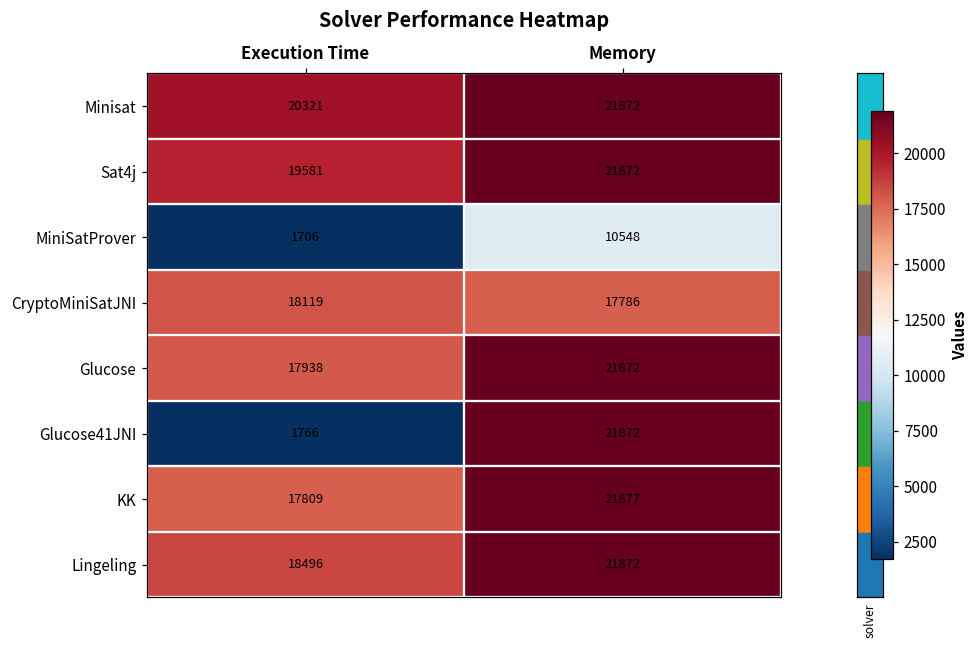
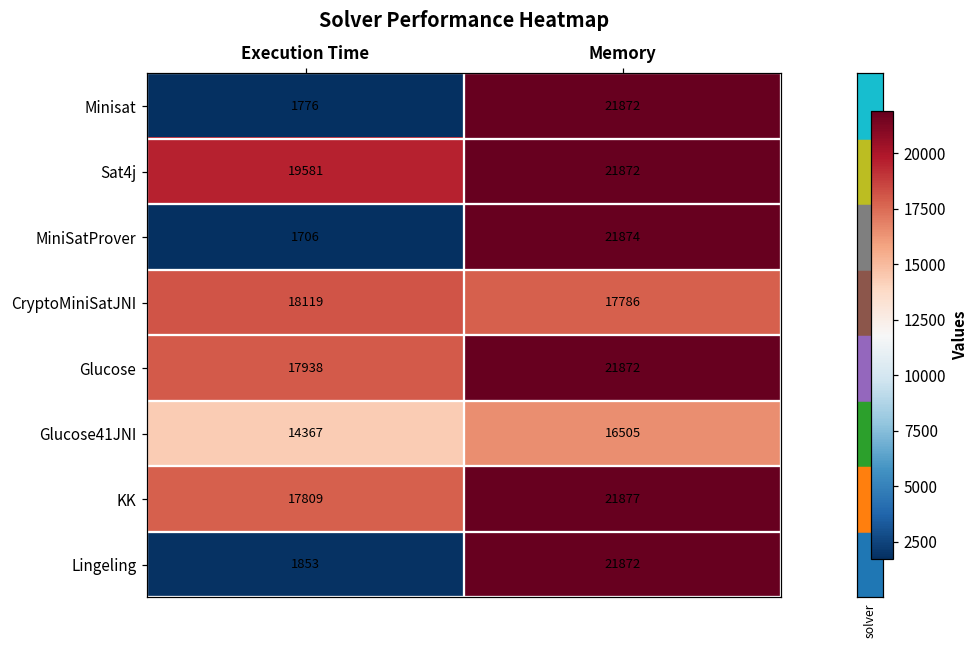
Minisat, Execution Time: 20321 -> 1776
MiniSatProver, Memory: 10548 -> 21874
Glucose41JNI, Execution Time: 1766 -> 14367
Glucose41JNI, Memory: 21872 -> 16505
Lingeling, Execution Time: 18496 -> 1853
